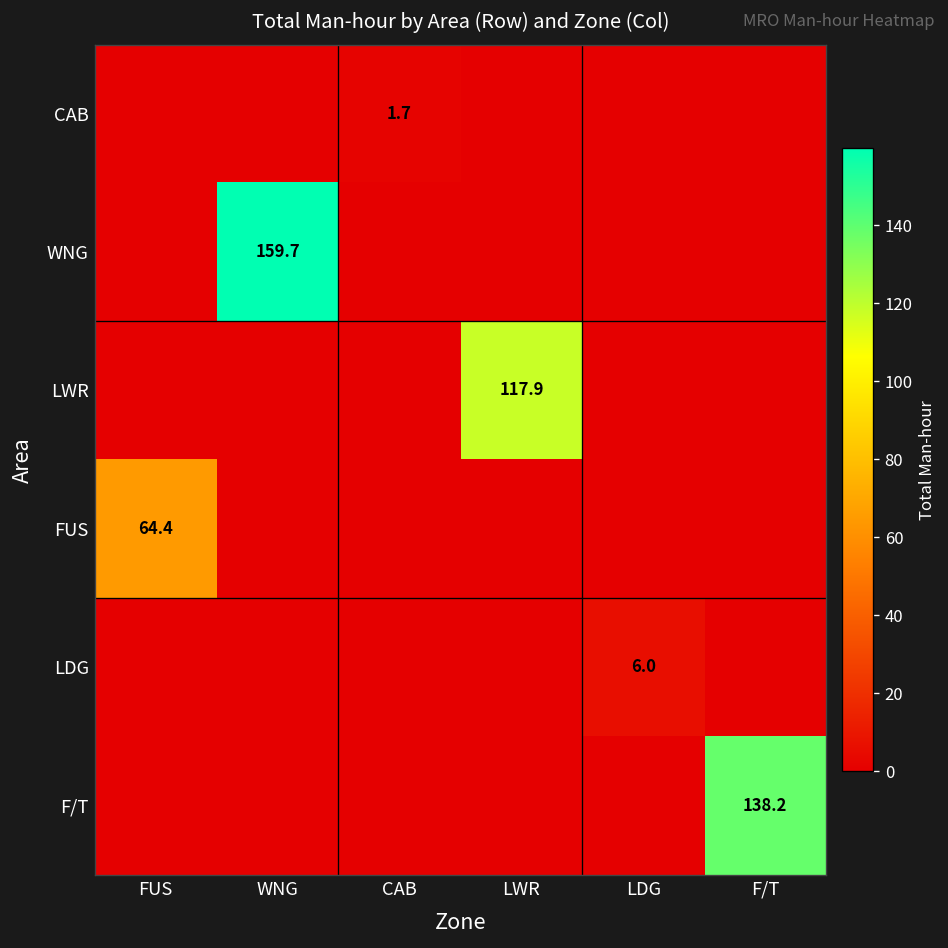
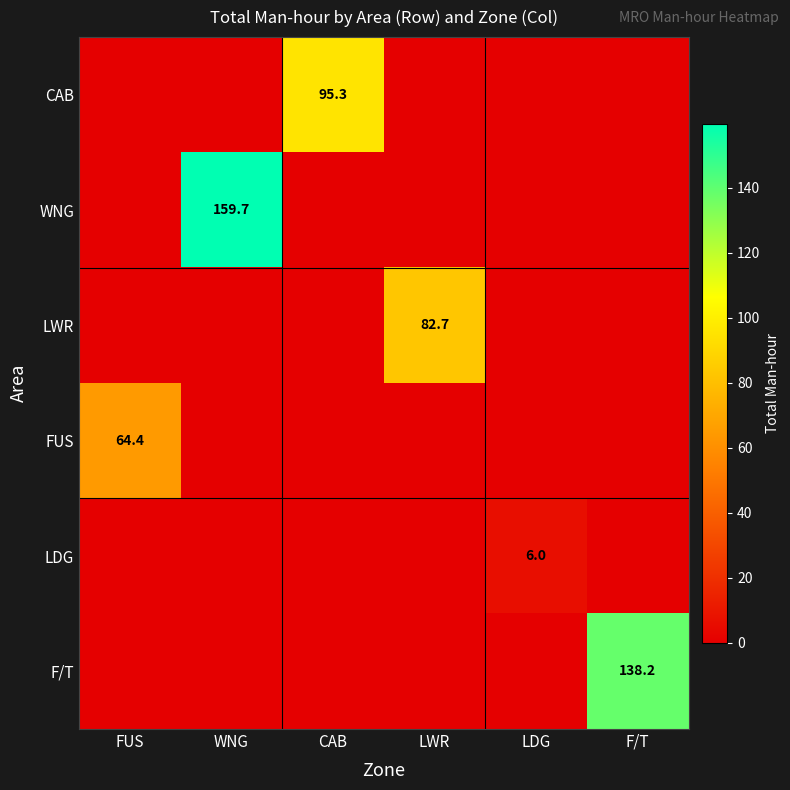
CAB, CAB: 1.7 -> 95.3
LWR, LWR: 117.9 -> 82.7
